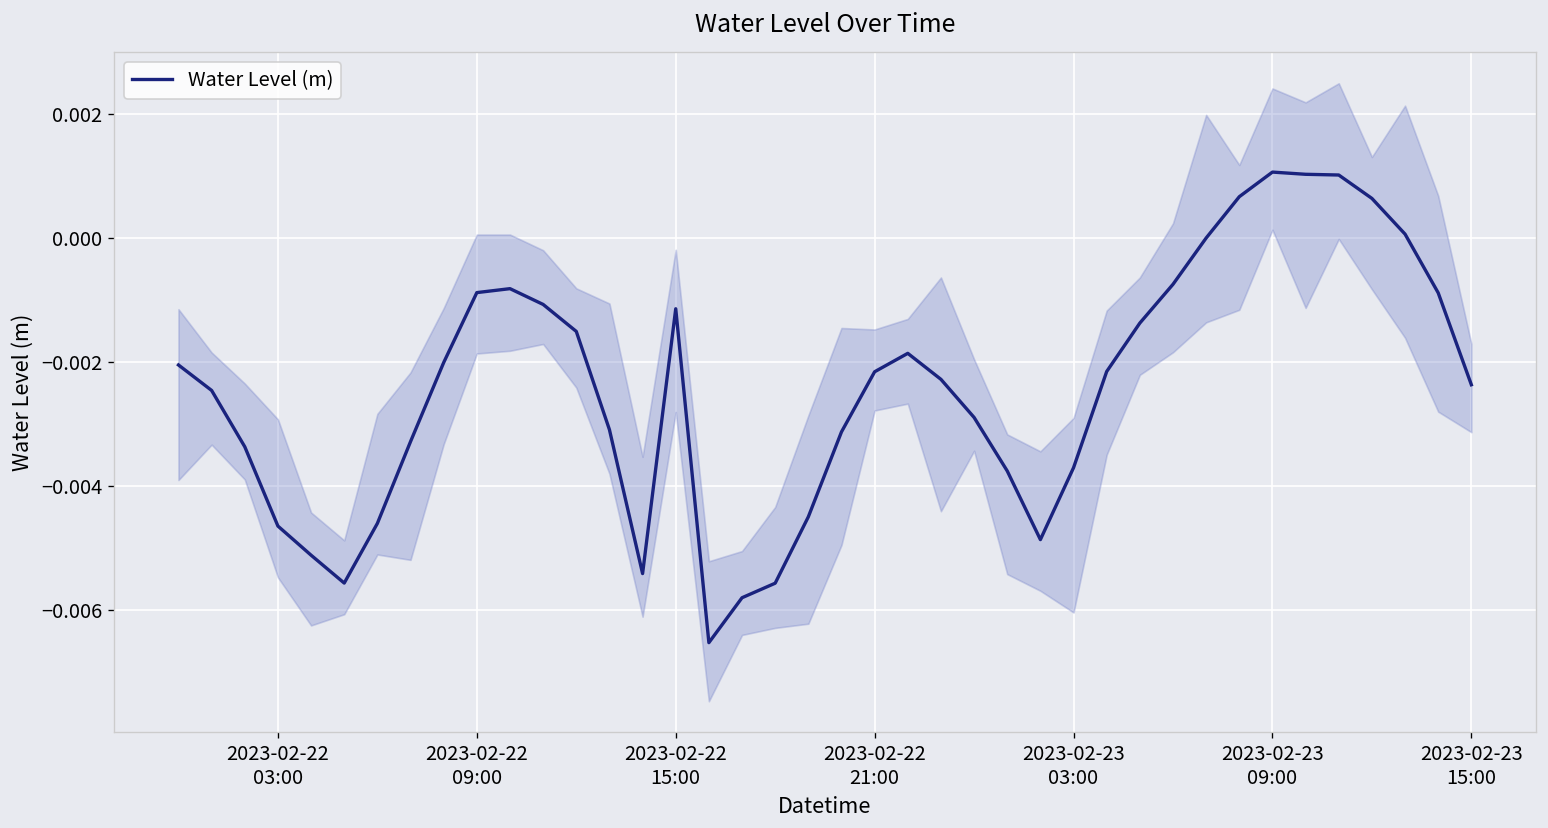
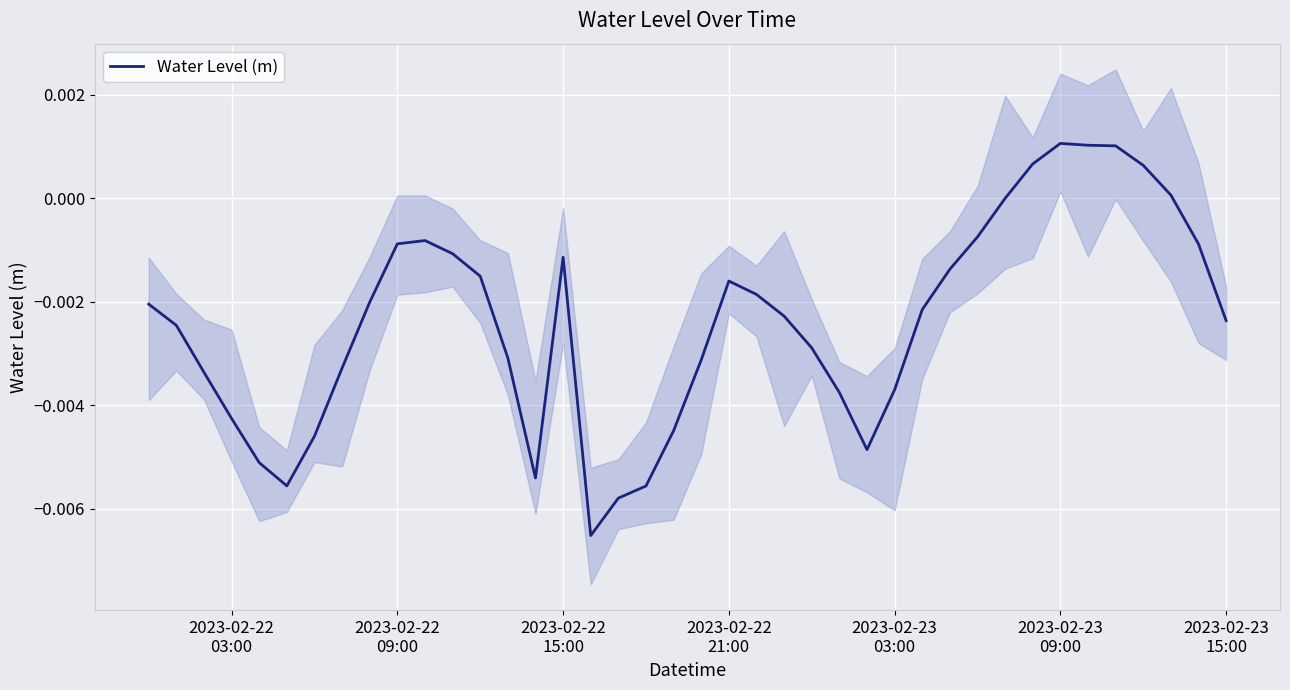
Water Level (m), 2023-02-22 03:00: -0.0046 -> -0.0043
Water Level (m), 2023-02-22 21:00: -0.0022 -> -0.0016
